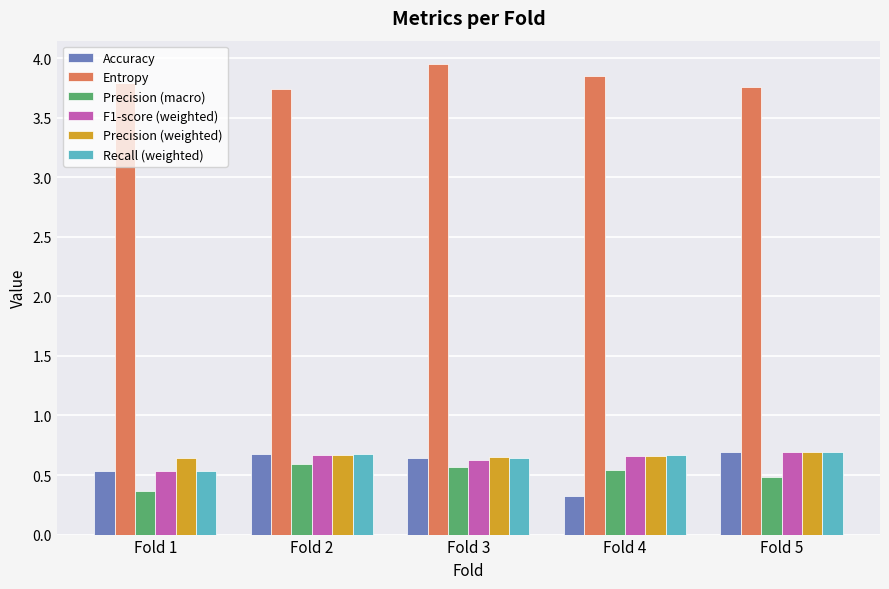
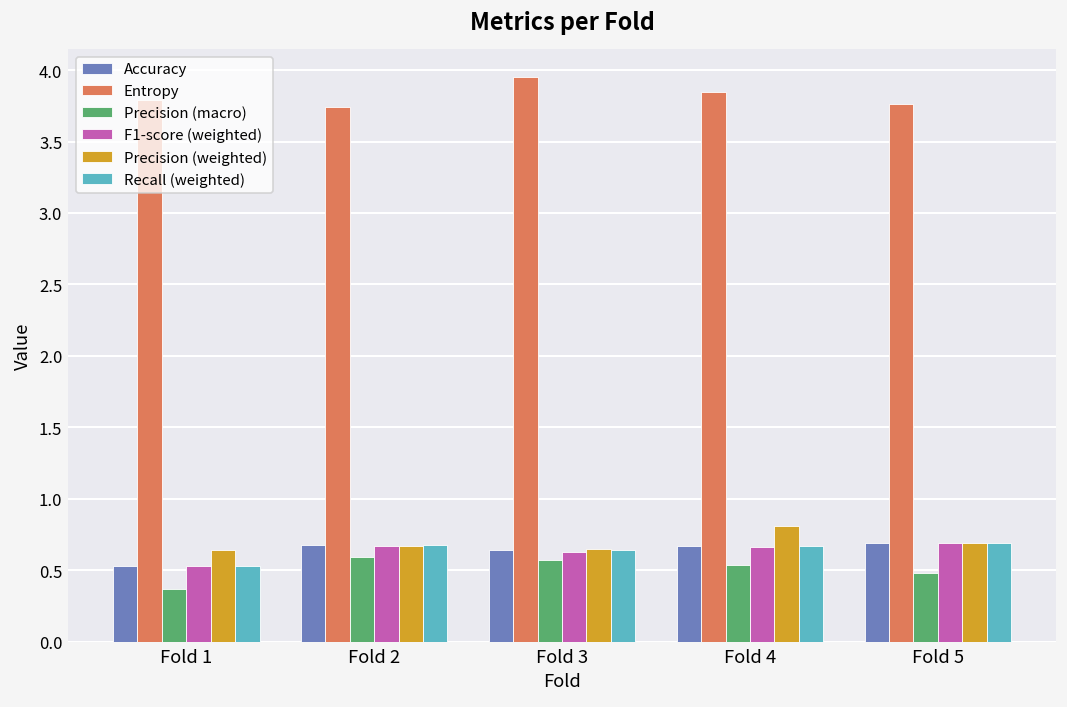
Accuracy, Fold 4: 0.32 -> 0.67
Precision (weighted), Fold 4: 0.66 -> 0.81
